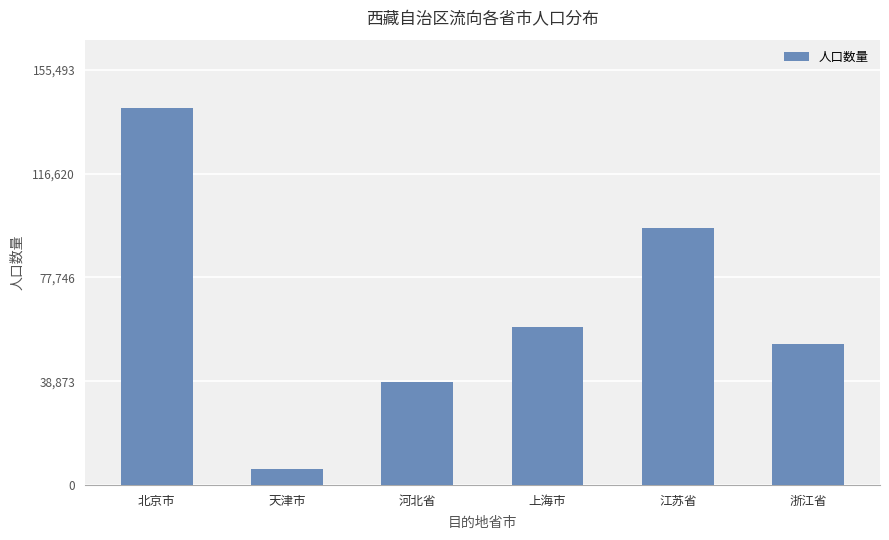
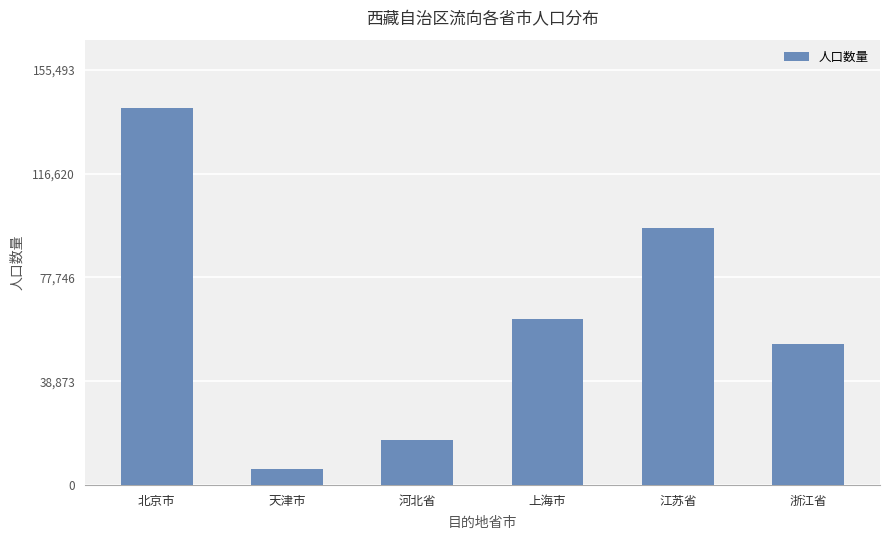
河北省: 39,000 -> 17,000
上海市: 59,000 -> 62,000
